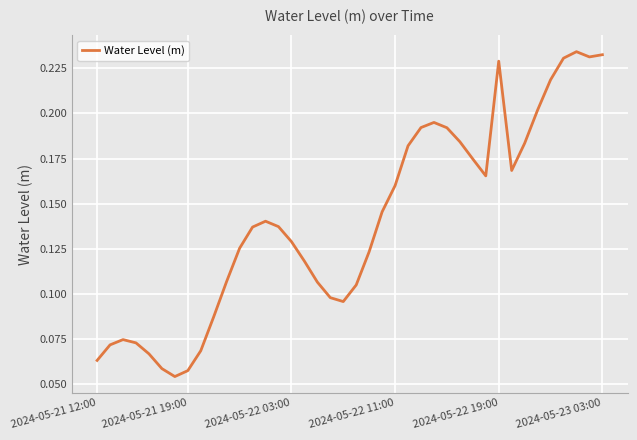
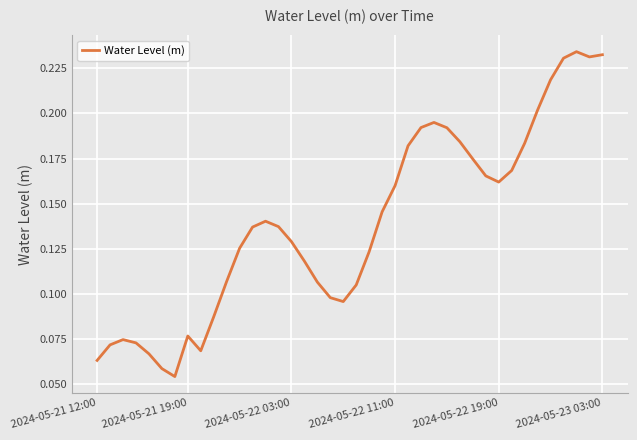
2024-05-21 19:00: 0.057 -> 0.076
2024-05-22 19:00: 0.229 -> 0.162
